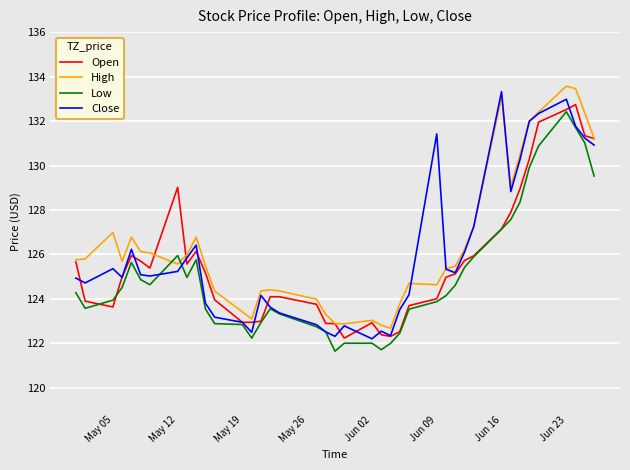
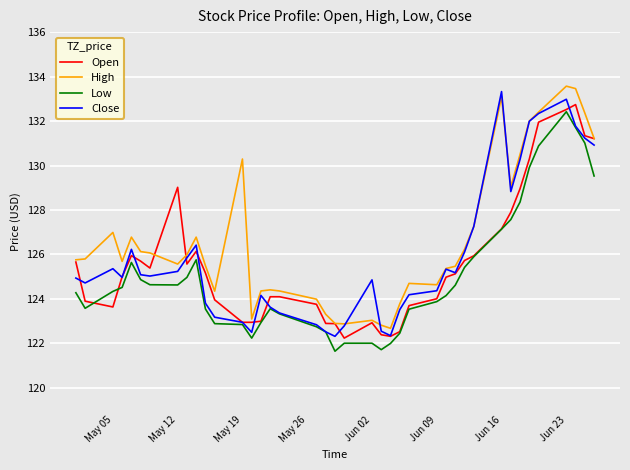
Low, May 05: 123.9 -> 124.3
Low, May 12: 126.0 -> 124.6
High, May 19: 123.4 -> 130.3
Close, Jun 02: 122.2 -> 124.9
Close, Jun 09: 131.4 -> 124.4
